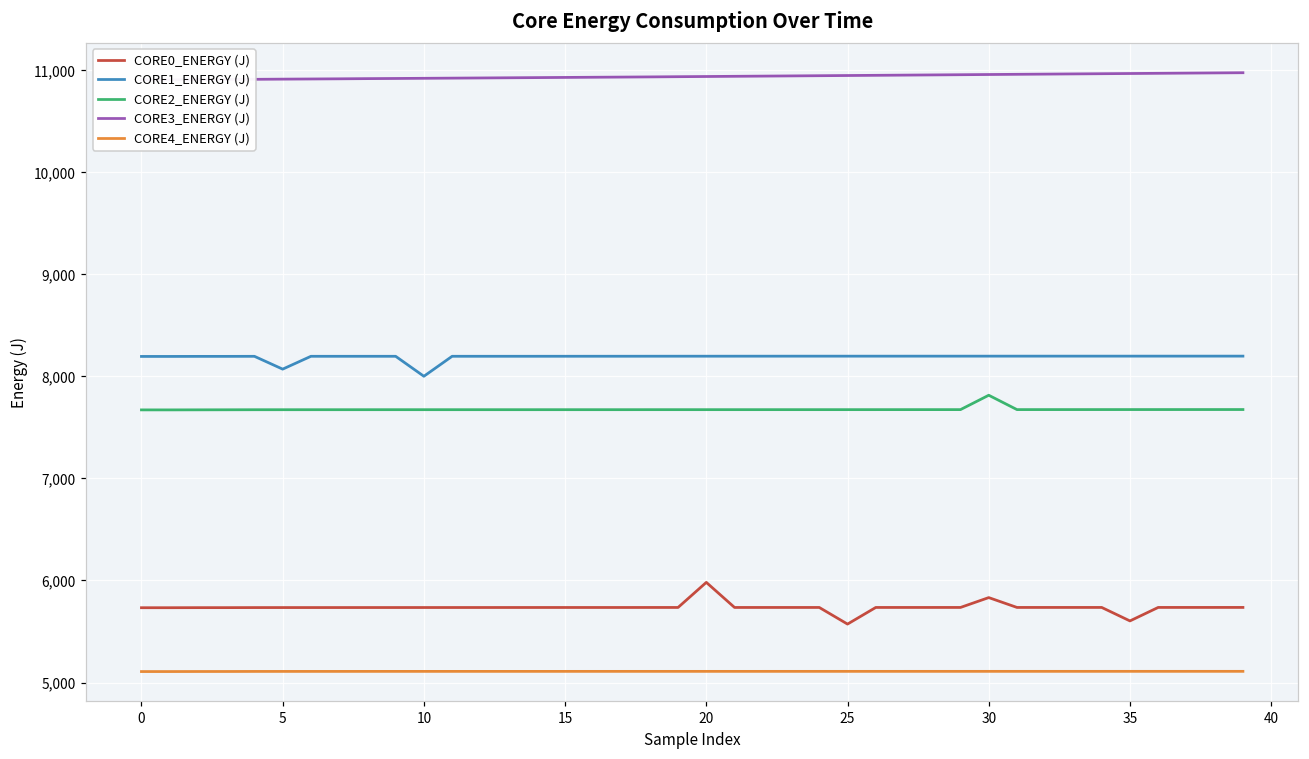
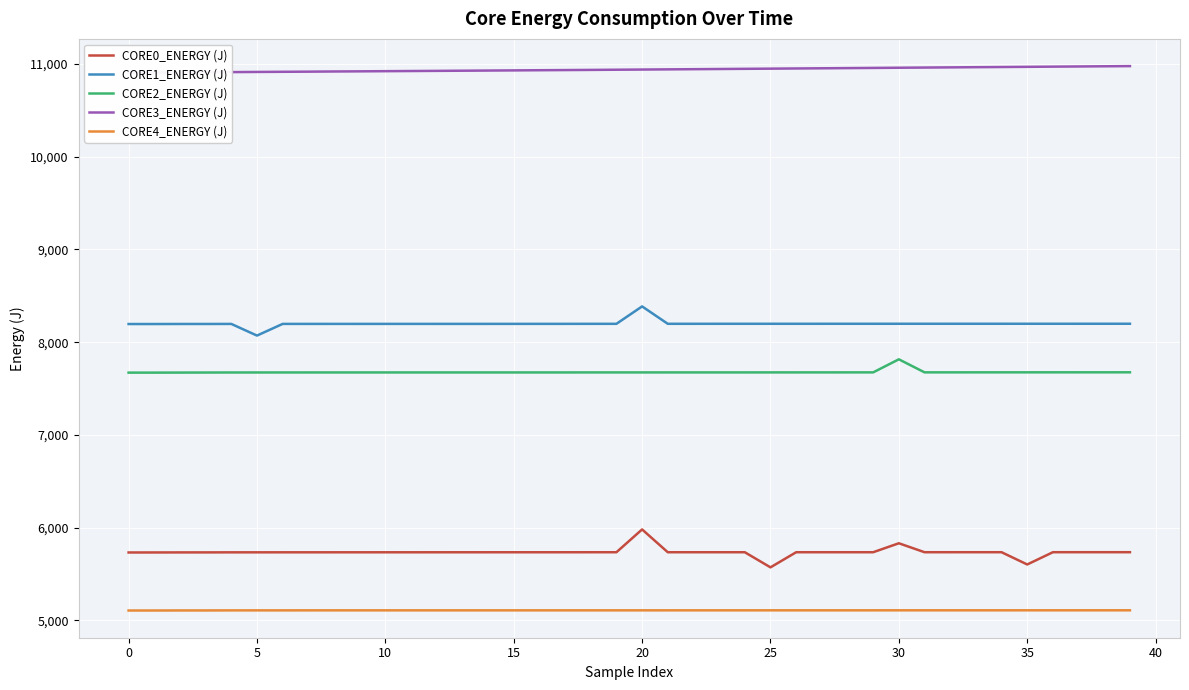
CORE1_ENERGY (J), 10: 8,000 -> 8,200
CORE1_ENERGY (J), 20: 8,200 -> 8,400
